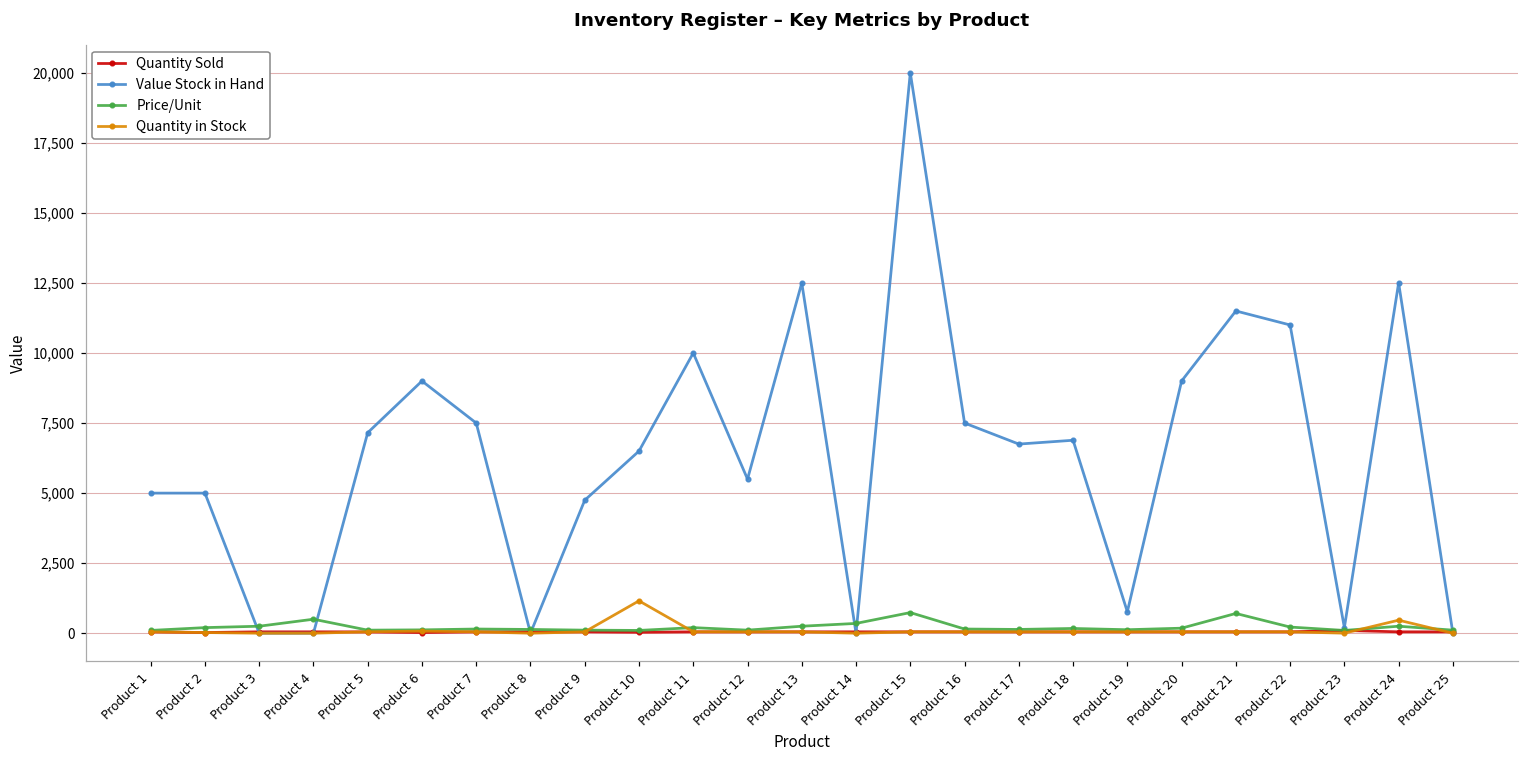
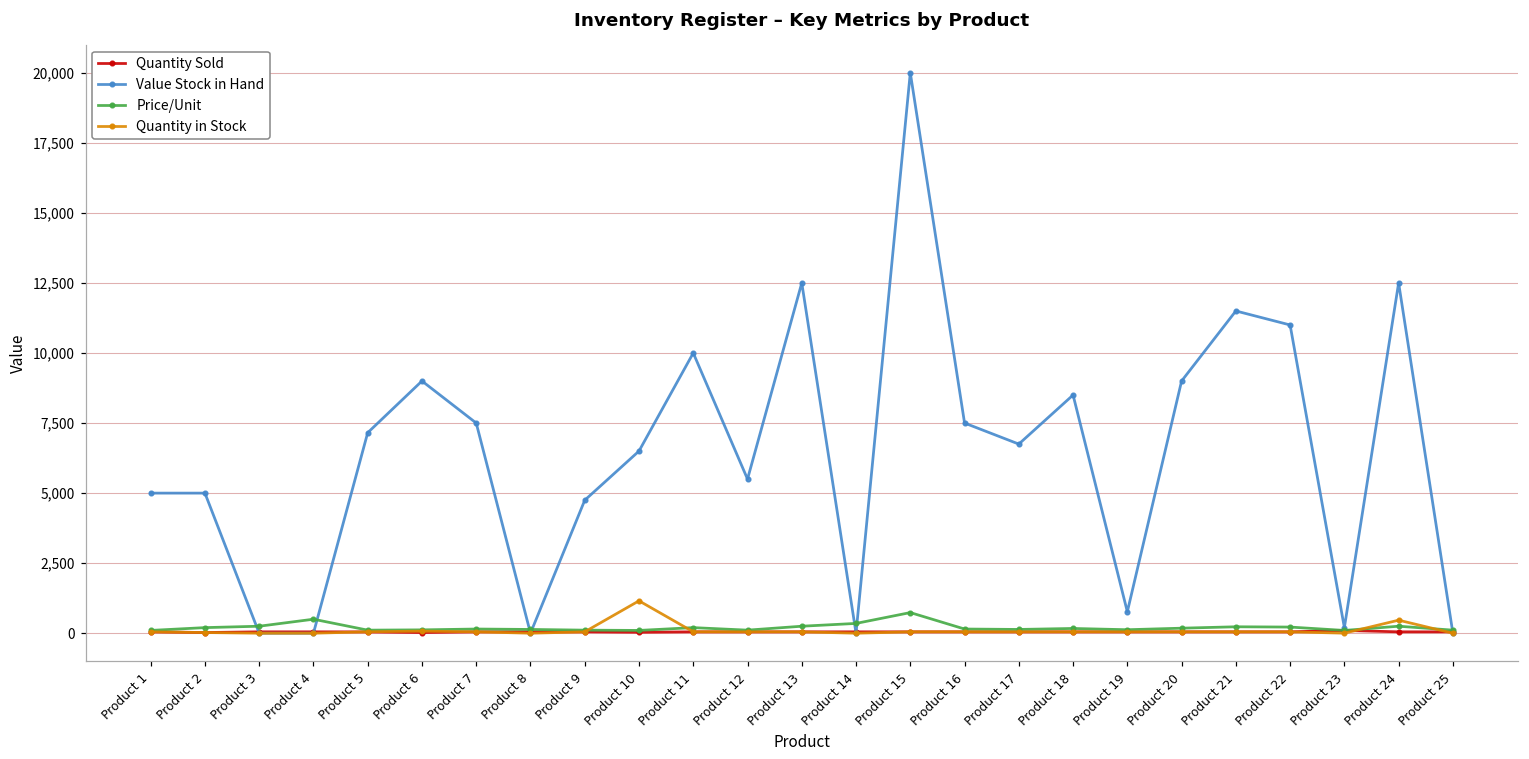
Value Stock in Hand, Product 18: 6,900 -> 8,500
Price/Unit, Product 21: 700 -> 200
